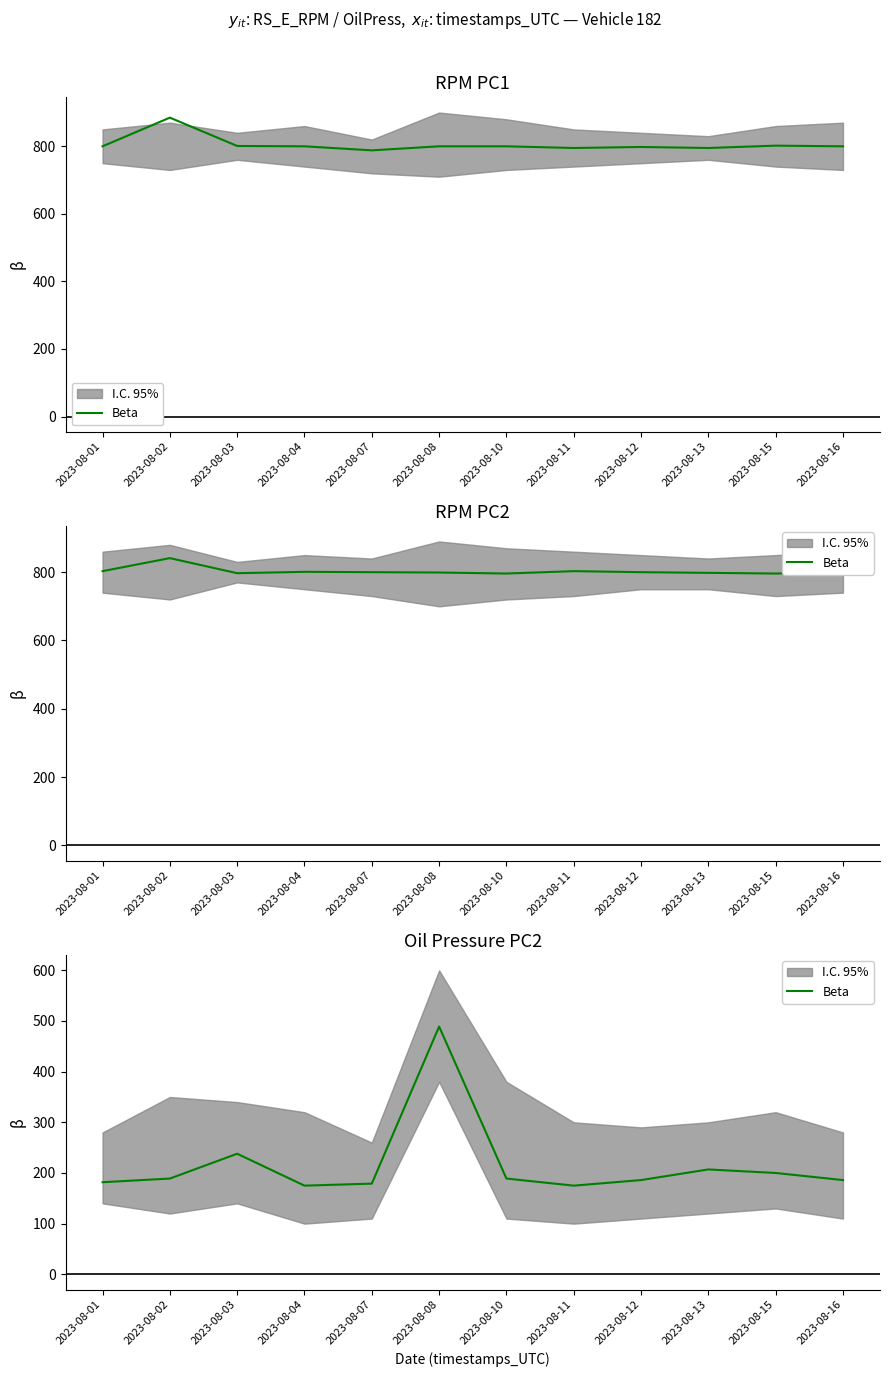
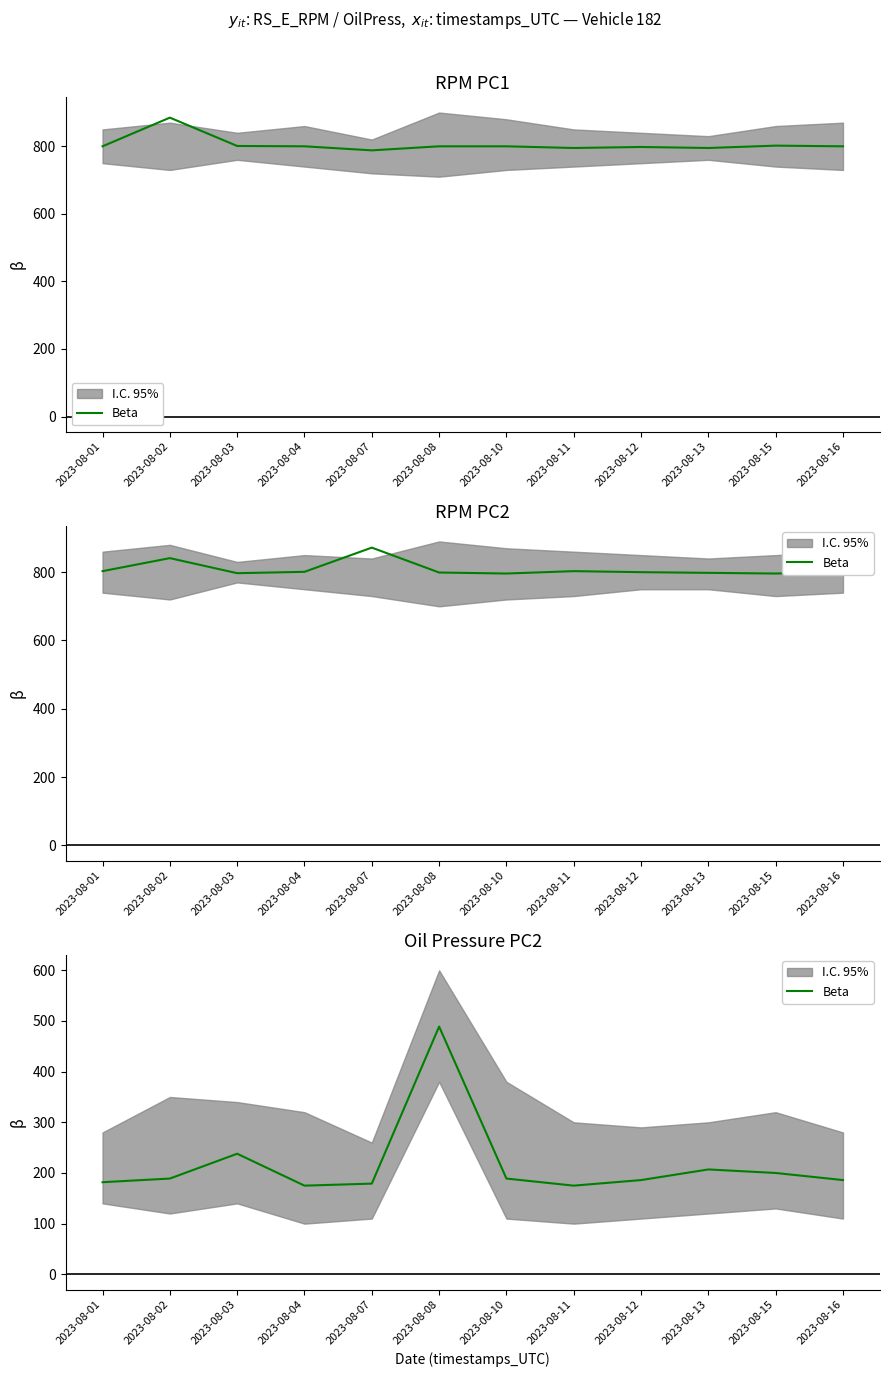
RPM PC2, Beta, 2023-08-07: 800 -> 870
